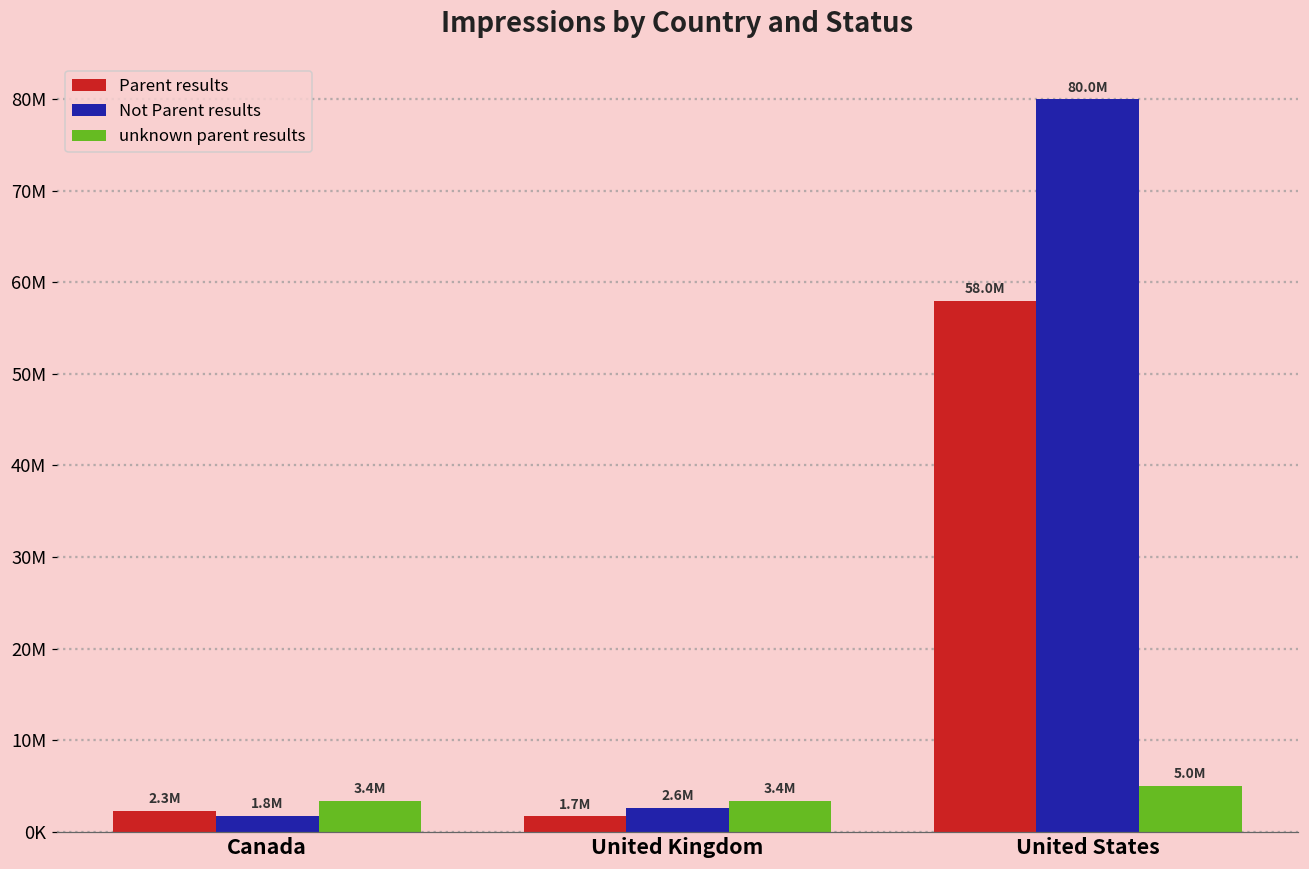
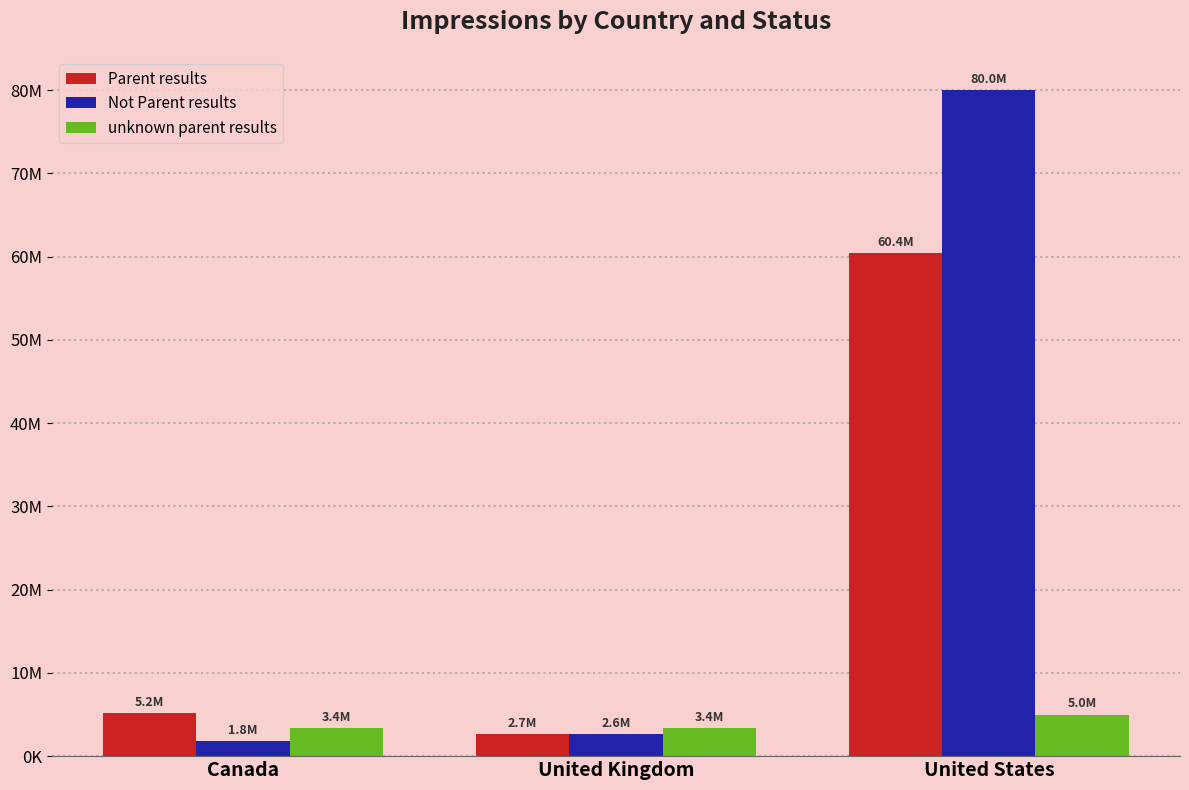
Parent results, Canada: 2.3M -> 5.2M
Parent results, United Kingdom: 1.7M -> 2.7M
Parent results, United States: 58.0M -> 60.4M
